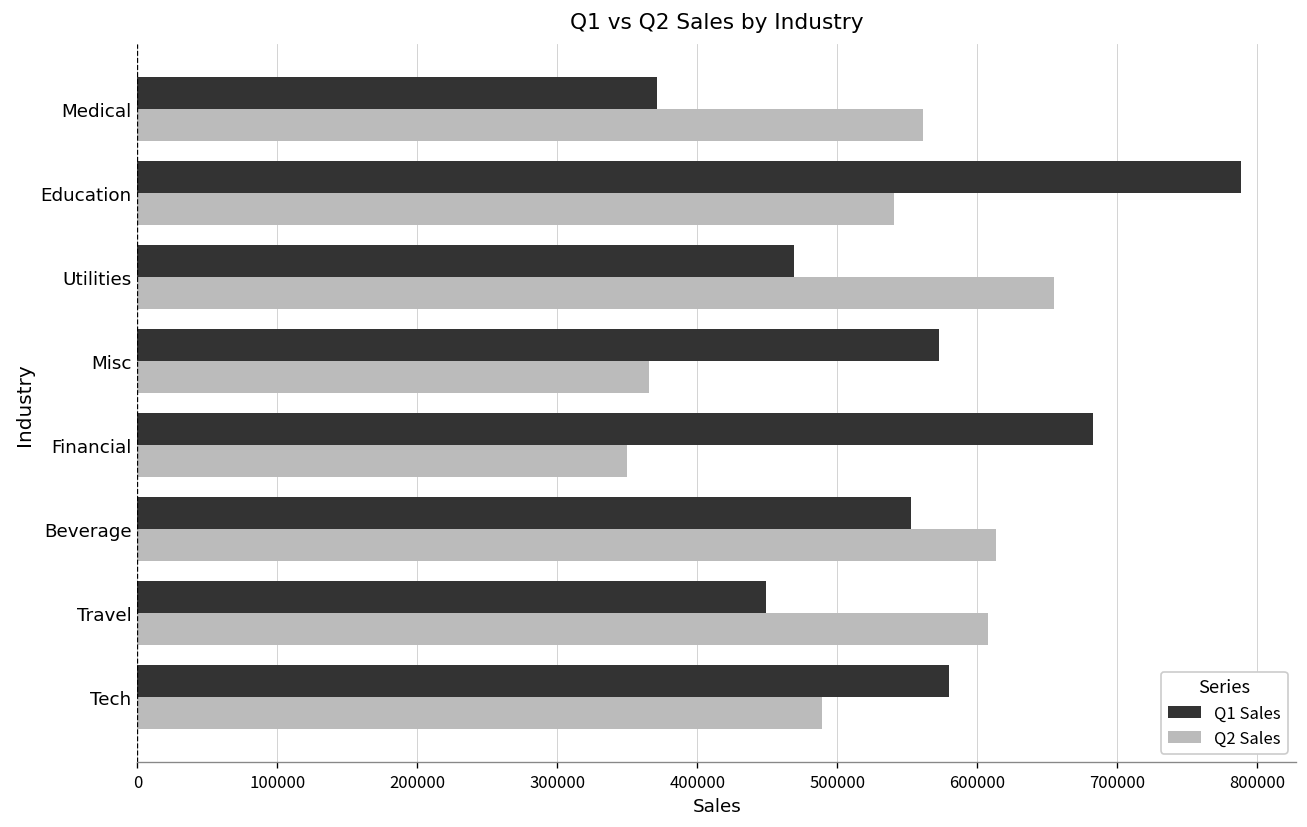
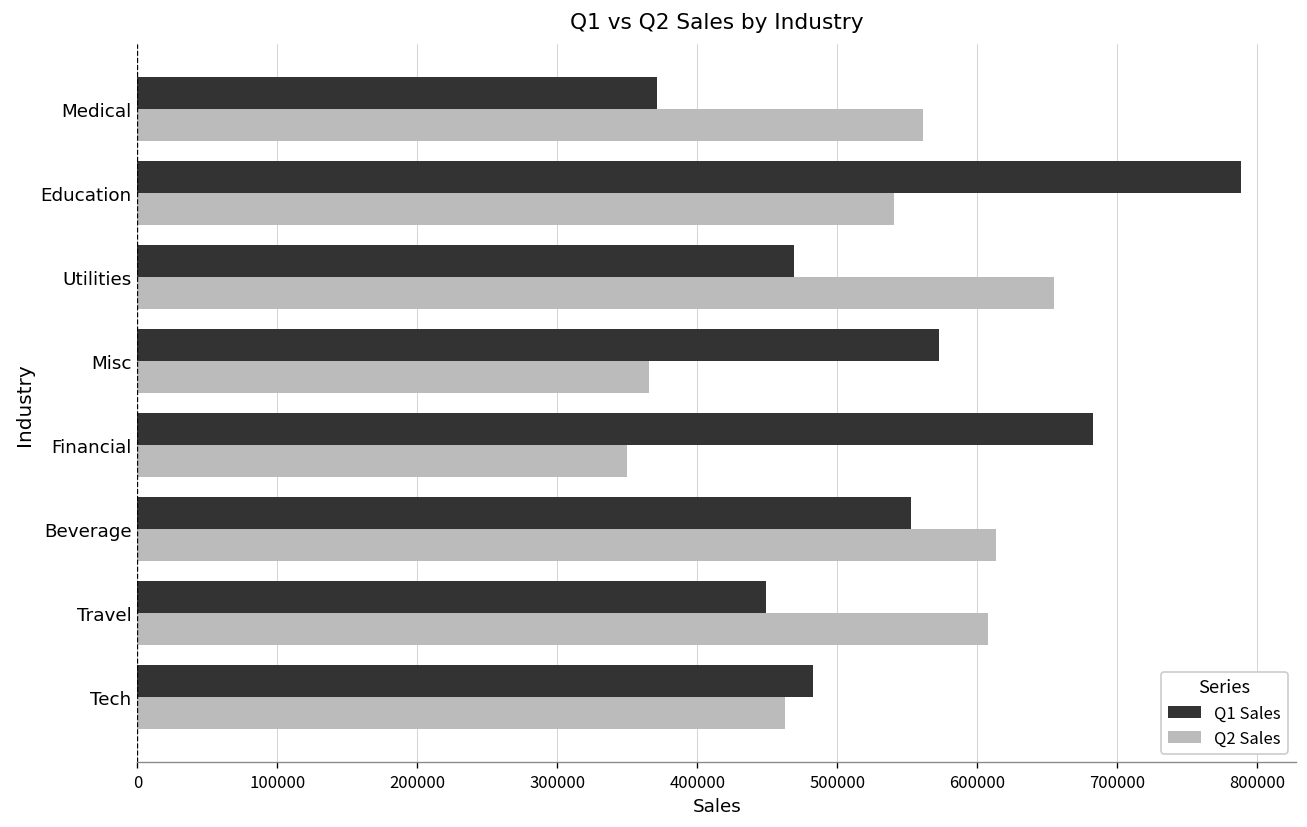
Q1 Sales, Tech: 580000 -> 483000
Q2 Sales, Tech: 489000 -> 463000
